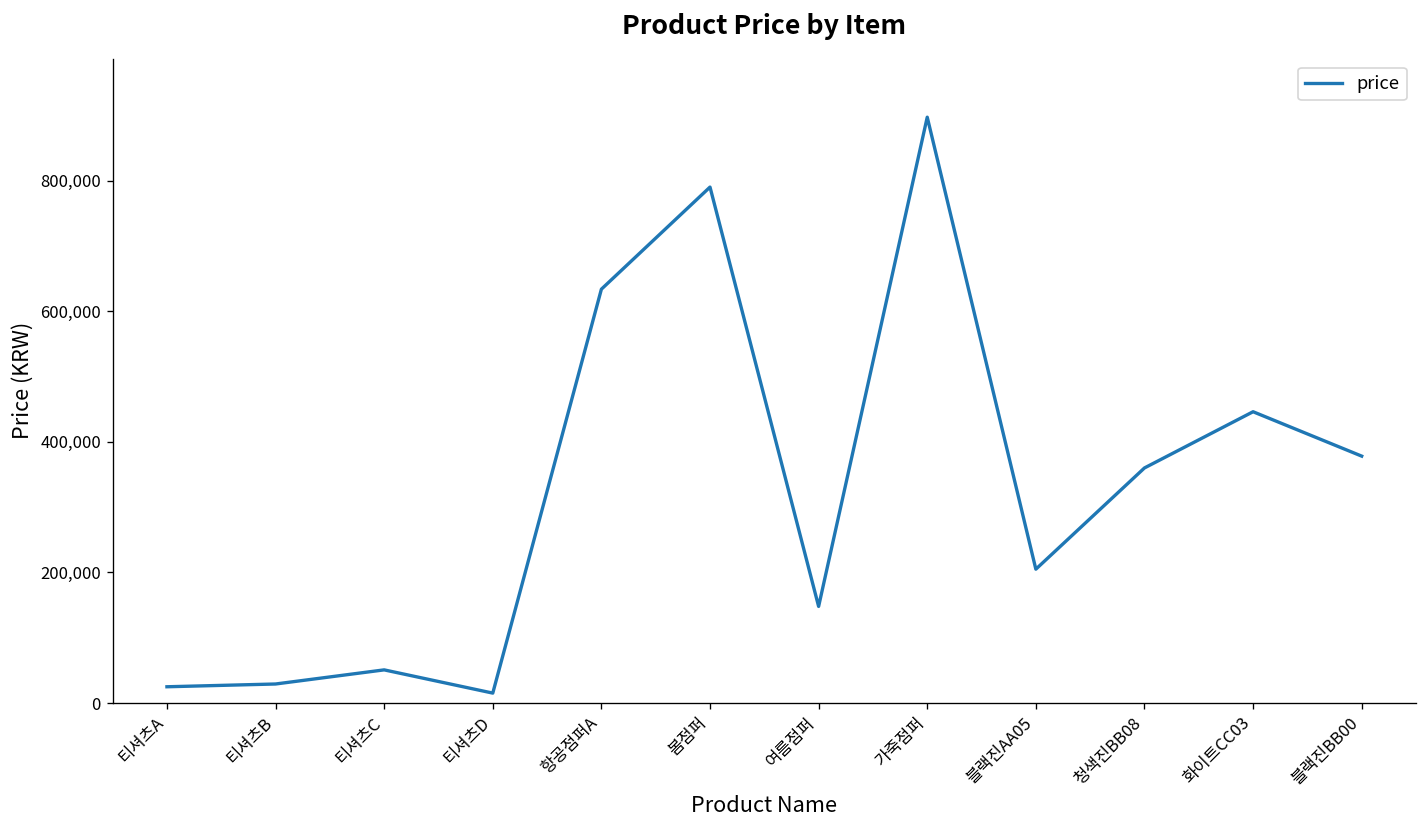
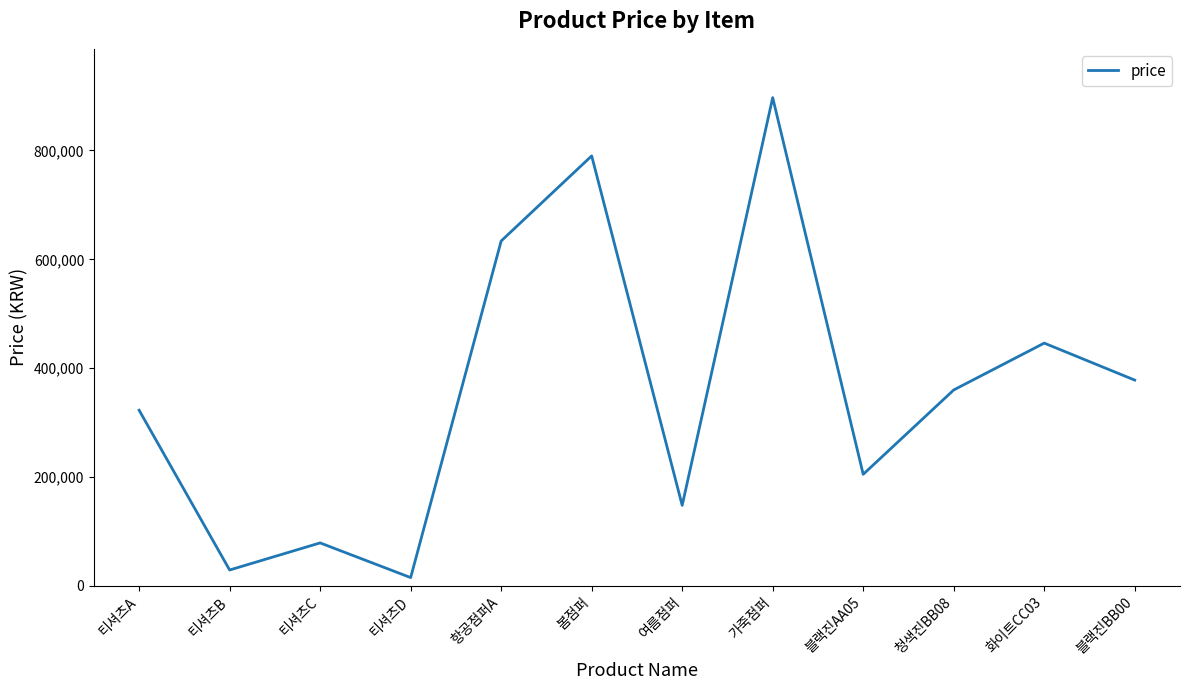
티셔츠A: 30,000 -> 320,000
티셔츠C: 50,000 -> 80,000
